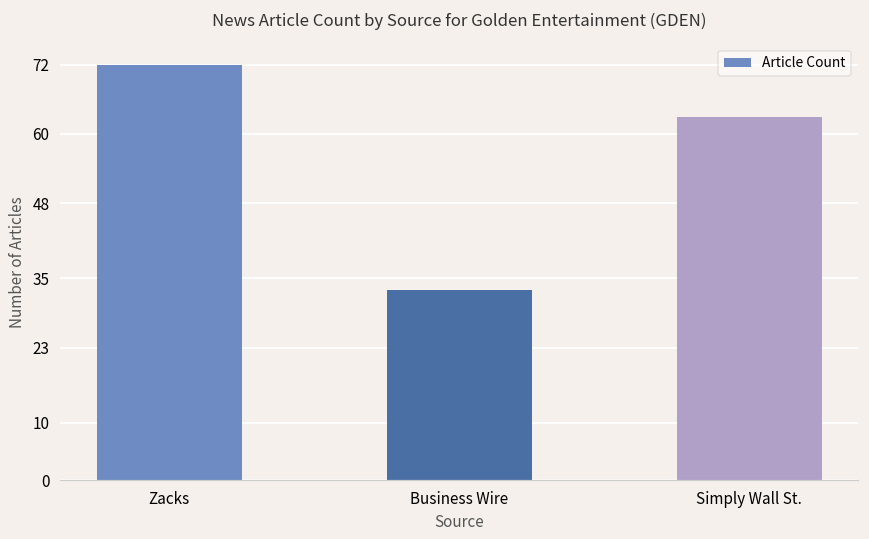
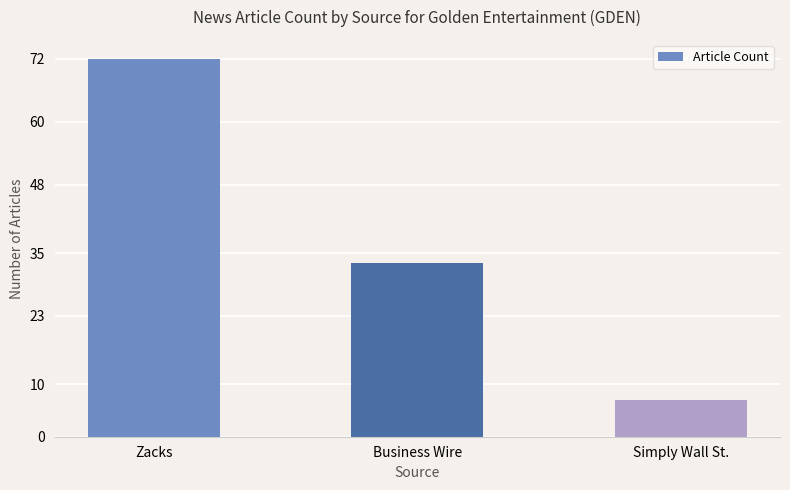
Simply Wall St.: 63 -> 7
